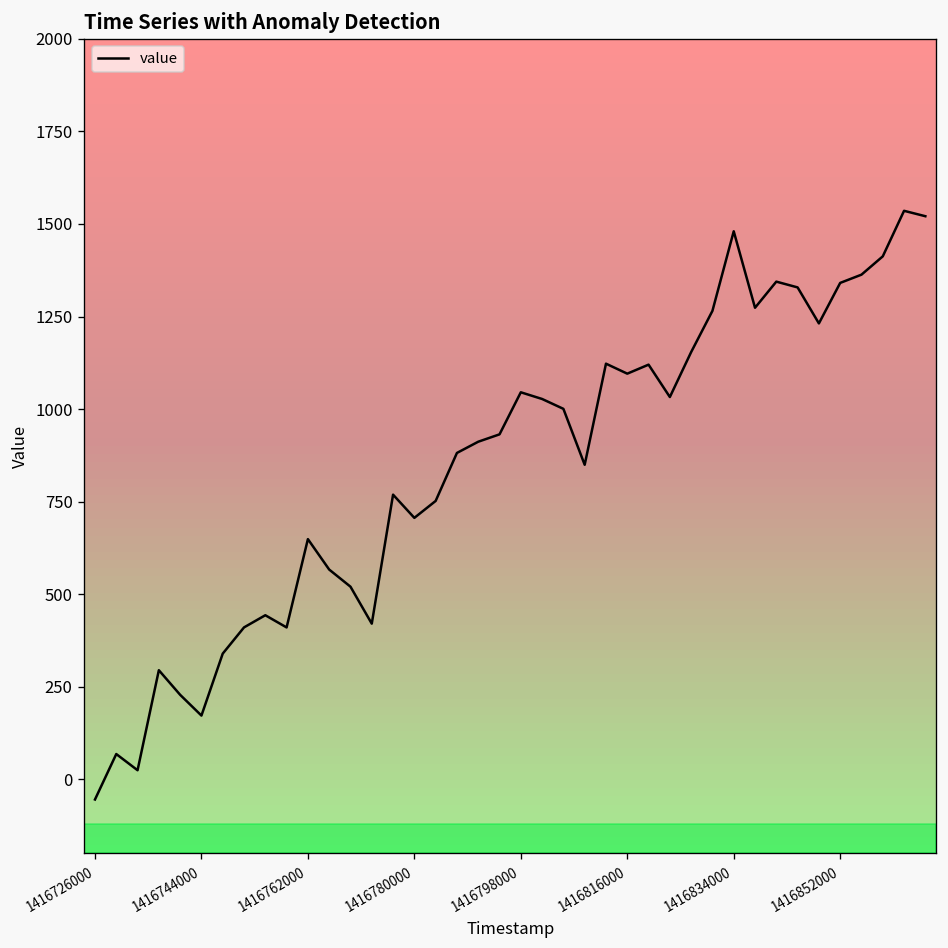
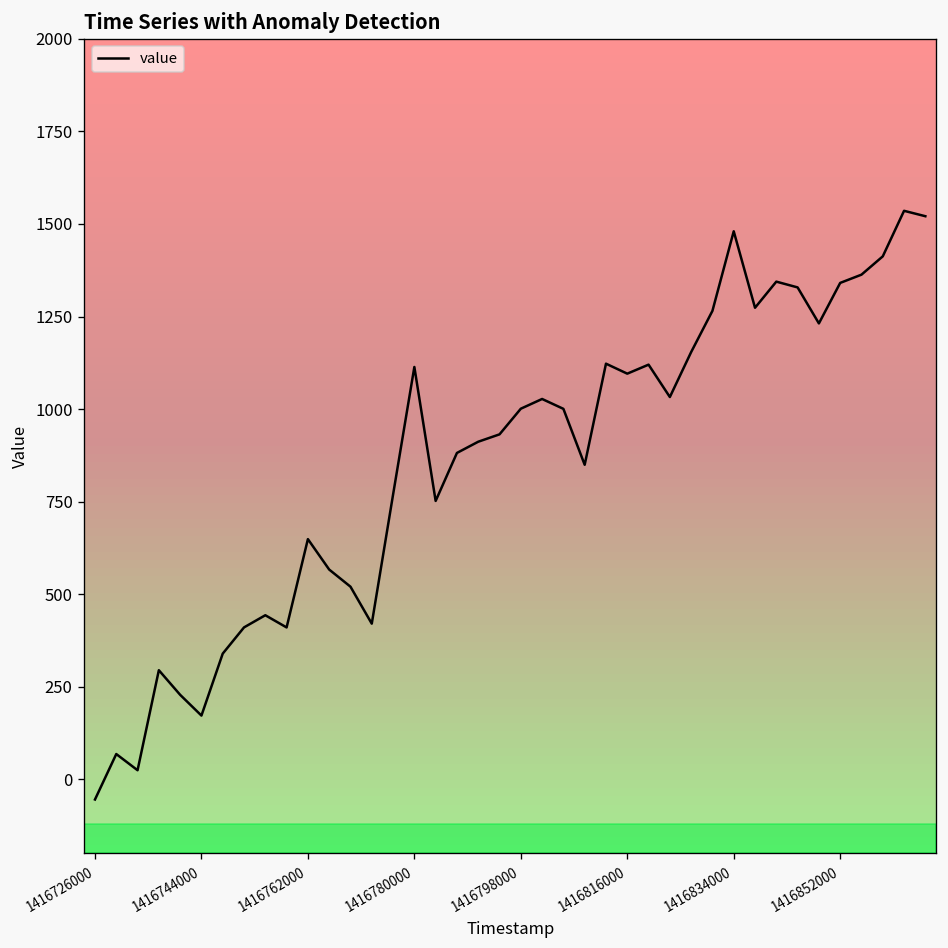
value, 1416780000: 710 -> 1110
value, 1416798000: 1050 -> 1000
